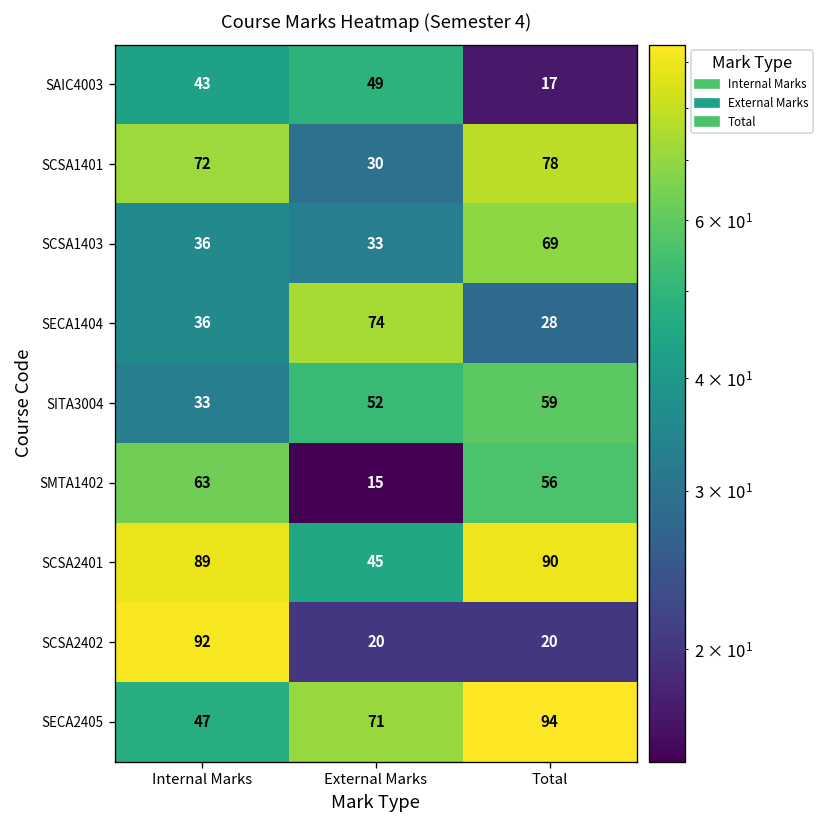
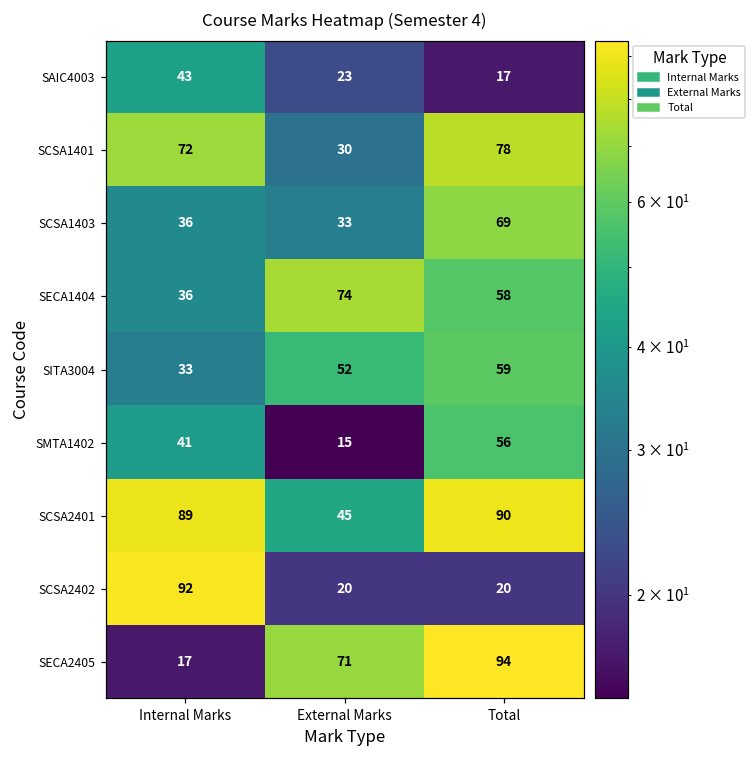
SAIC4003, External Marks: 49 -> 23
SECA1404, Total: 28 -> 58
SMTA1402, Internal Marks: 63 -> 41
SECA2405, Internal Marks: 47 -> 17
